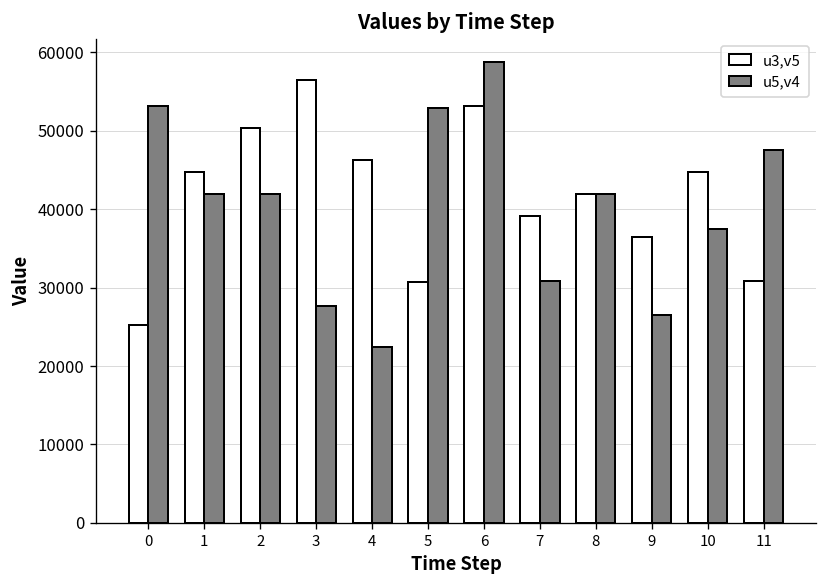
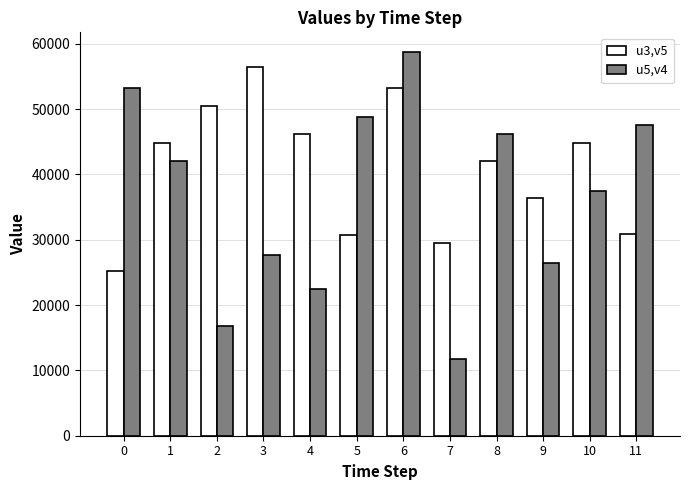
u5,v4, 2: 42000 -> 17000
u5,v4, 5: 53000 -> 49000
u3,v5, 7: 39000 -> 29000
u5,v4, 7: 31000 -> 12000
u5,v4, 8: 42000 -> 46000
